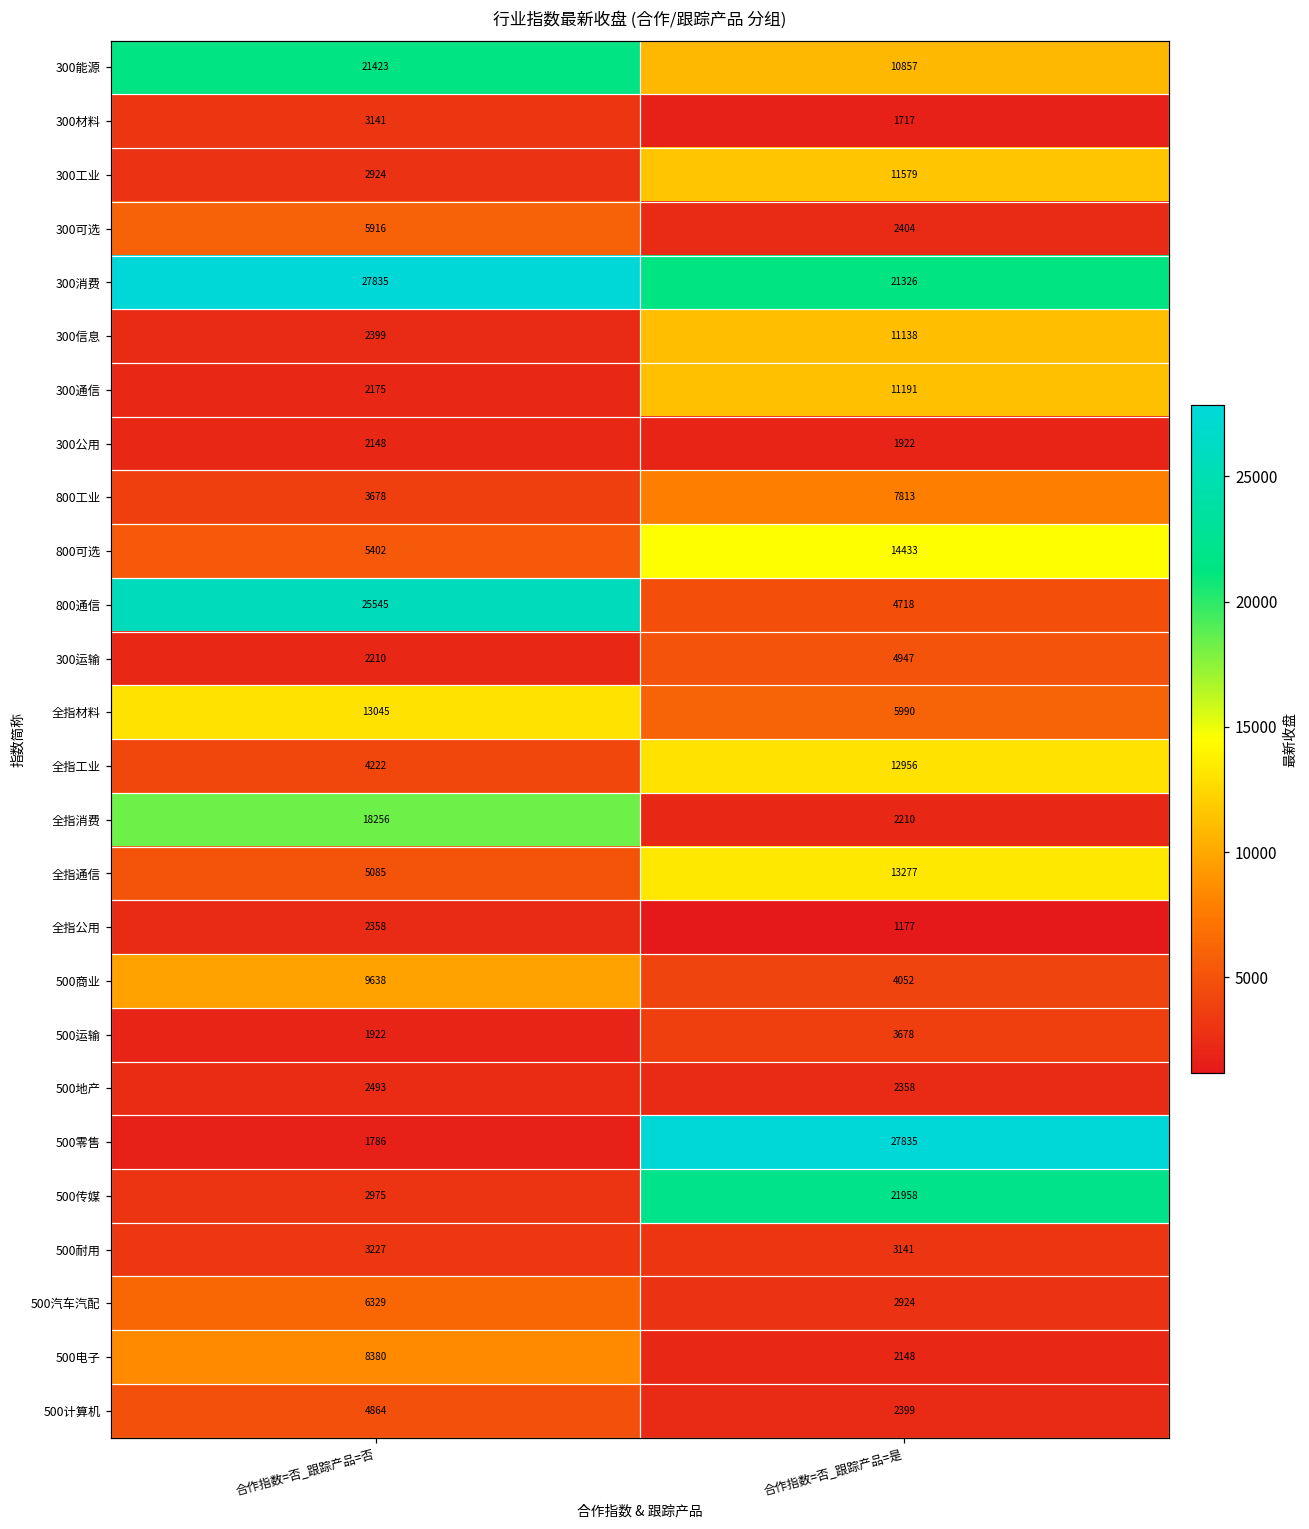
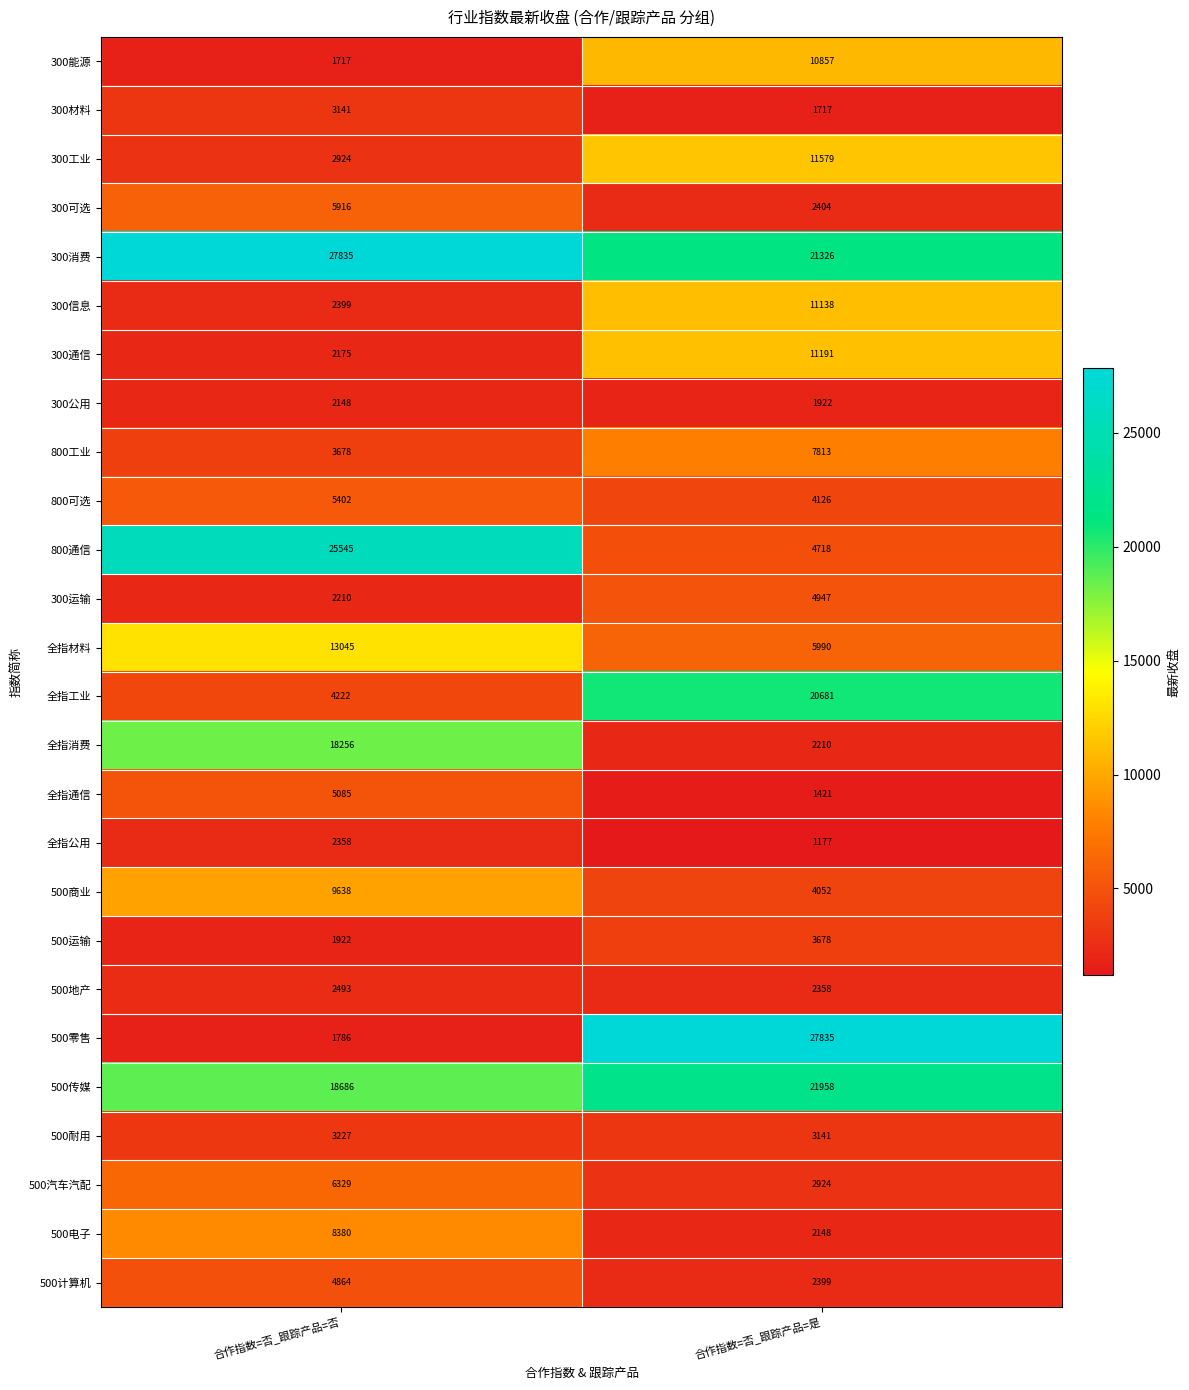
300能源, 合作指数=否_跟踪产品=否: 21423 -> 1717
800可选, 合作指数=否_跟踪产品=是: 14433 -> 4126
全指工业, 合作指数=否_跟踪产品=是: 12956 -> 20681
全指通信, 合作指数=否_跟踪产品=是: 13277 -> 1421
500传媒, 合作指数=否_跟踪产品=否: 2975 -> 18686
